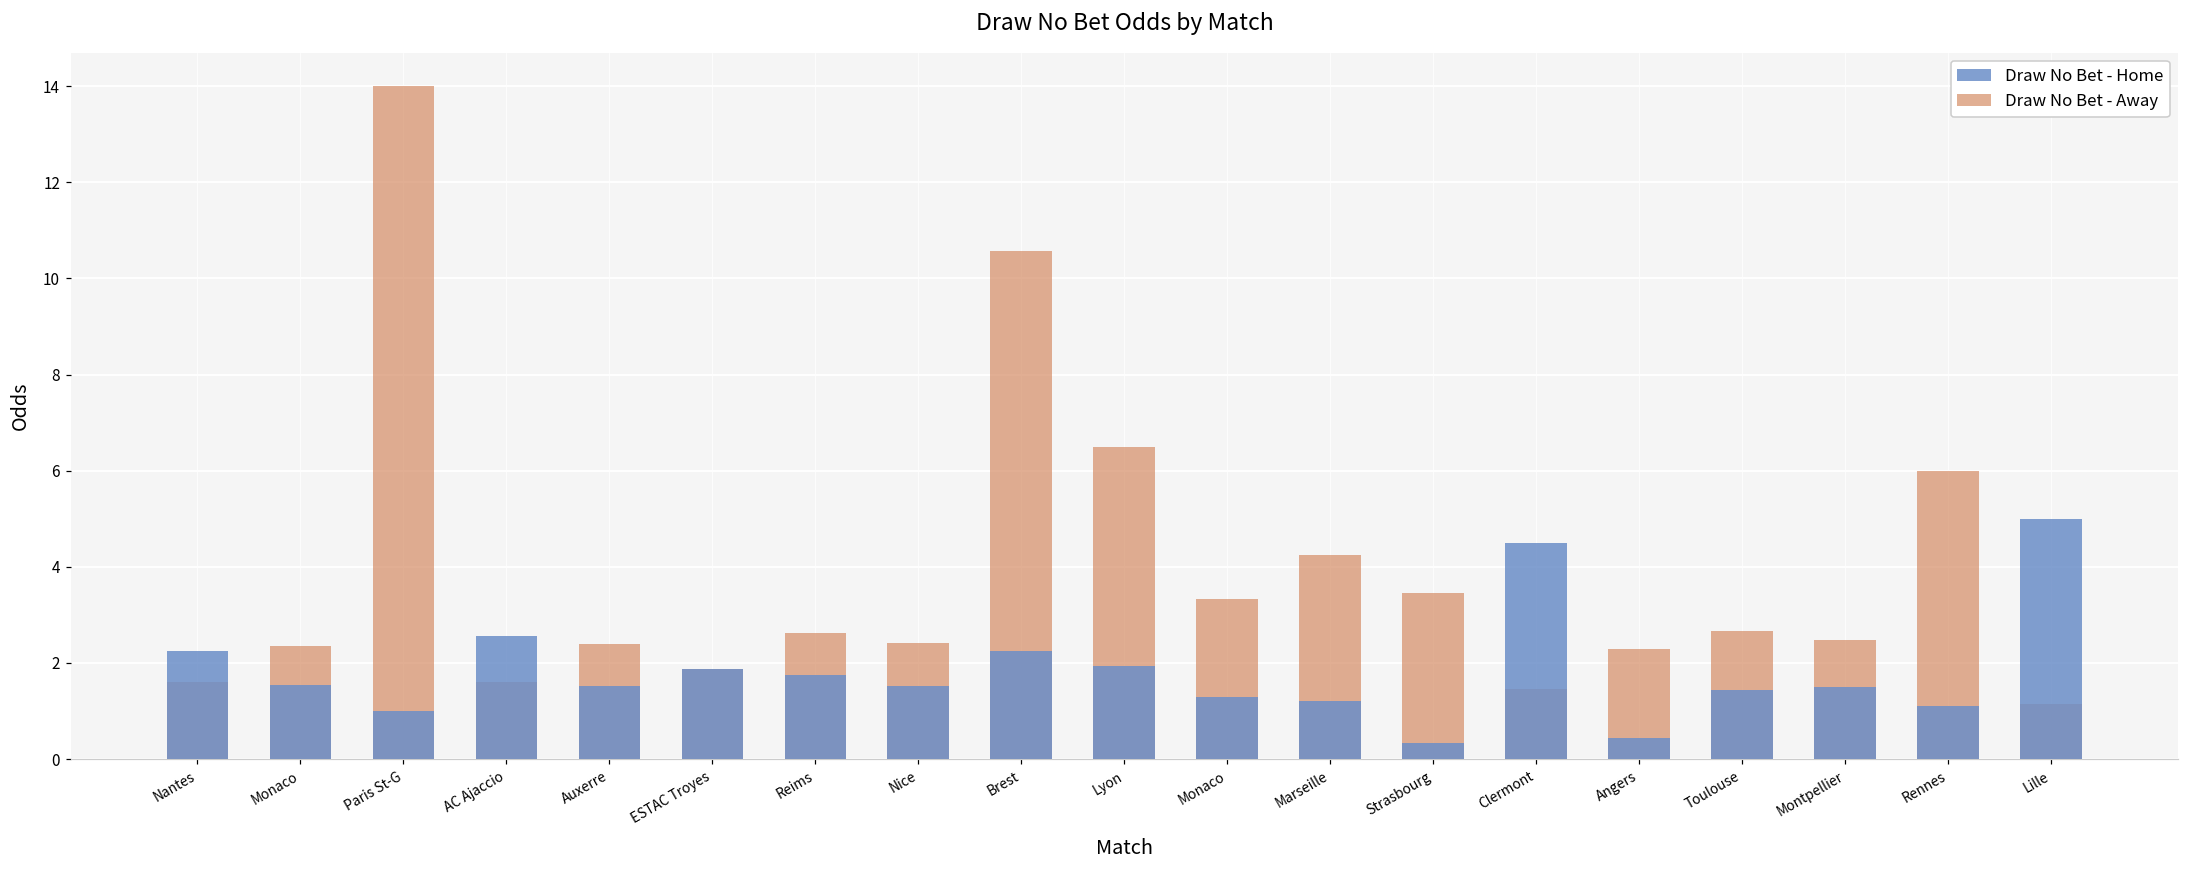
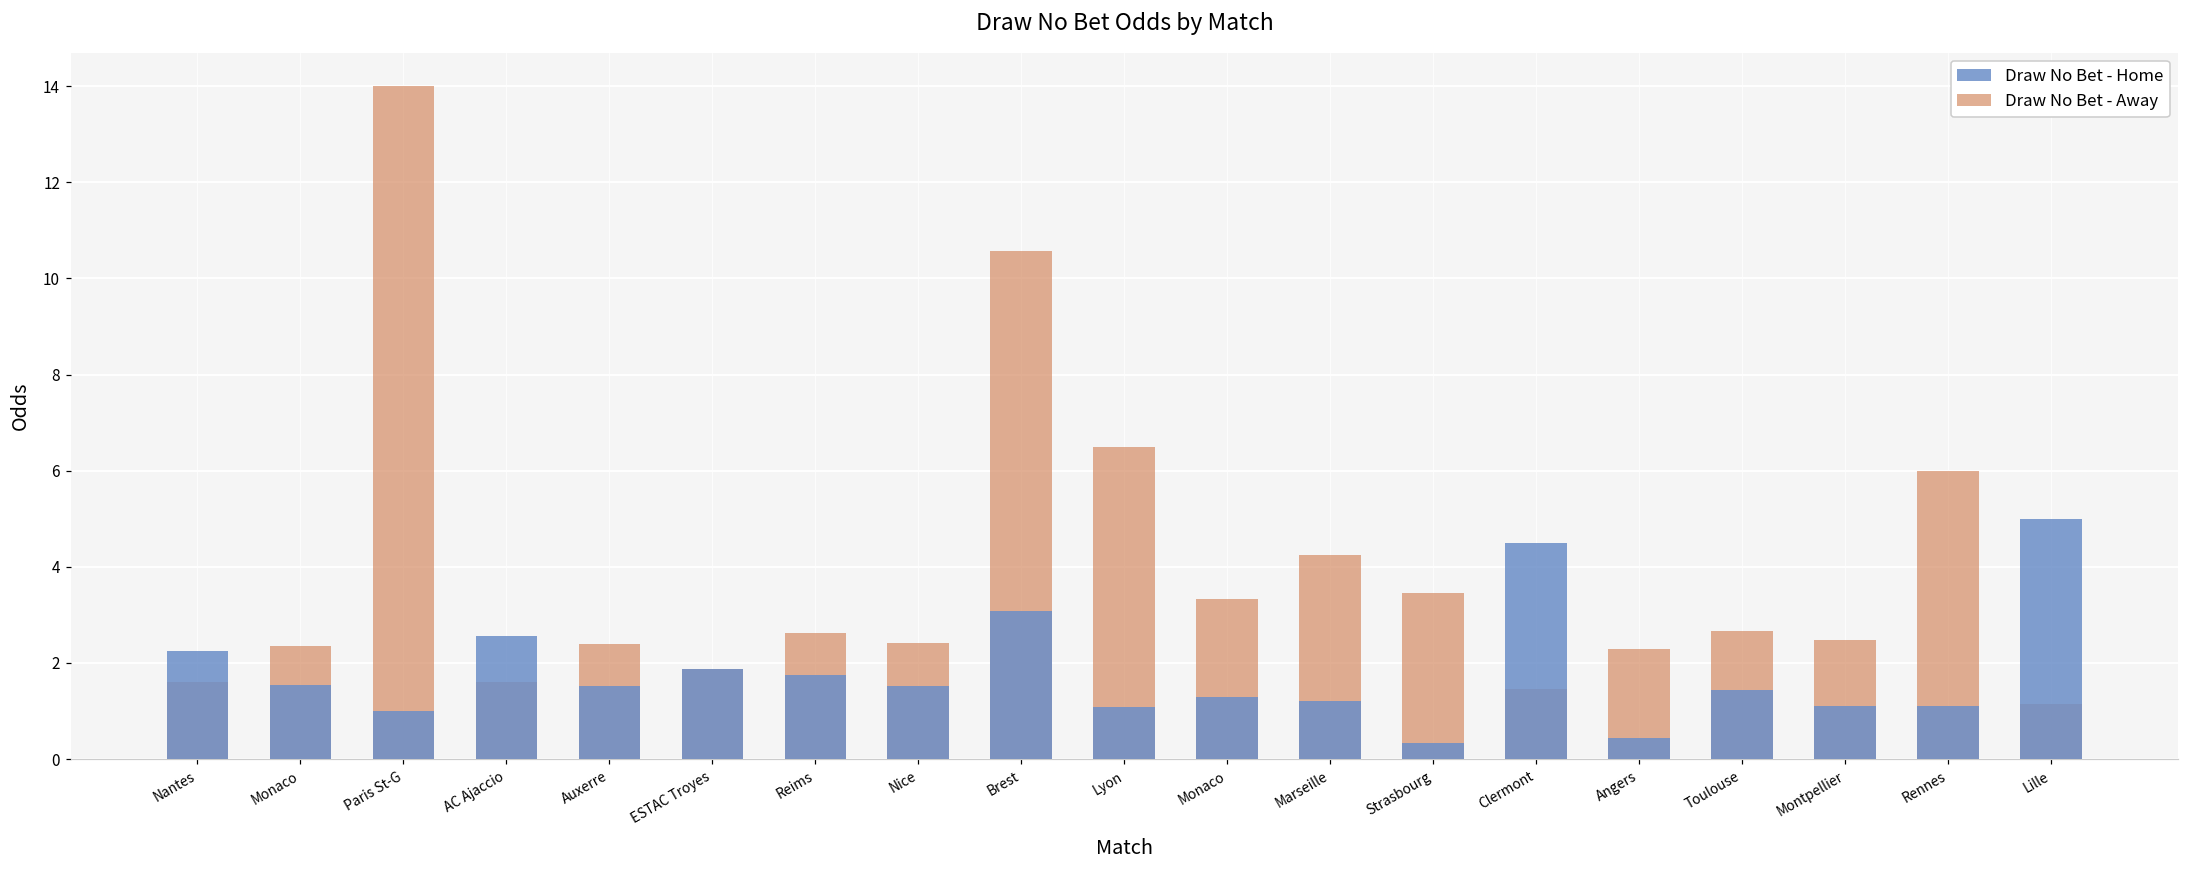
Draw No Bet - Home, Brest: 2.2 -> 3.1
Draw No Bet - Home, Lyon: 1.9 -> 1.1
Draw No Bet - Home, Montpellier: 1.5 -> 1.1
